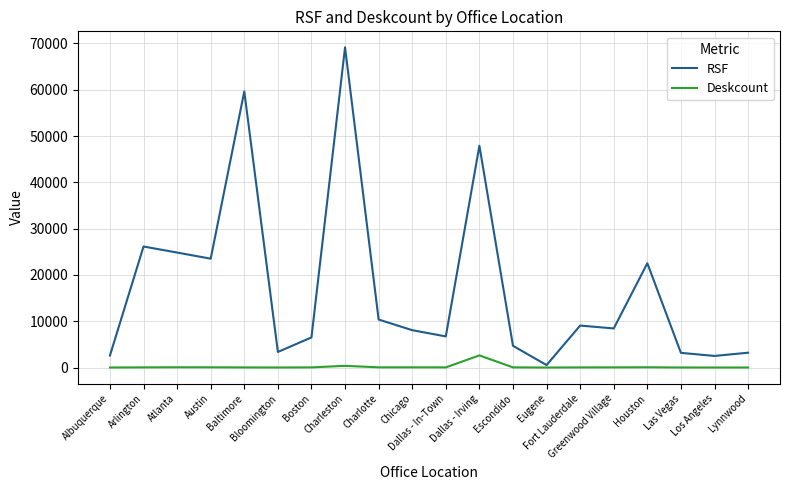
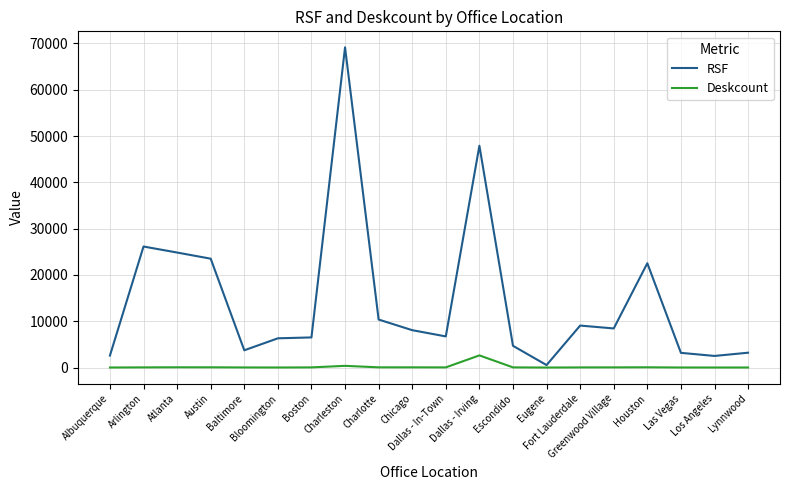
RSF, Baltimore: 60000 -> 4000
RSF, Bloomington: 3000 -> 6000
